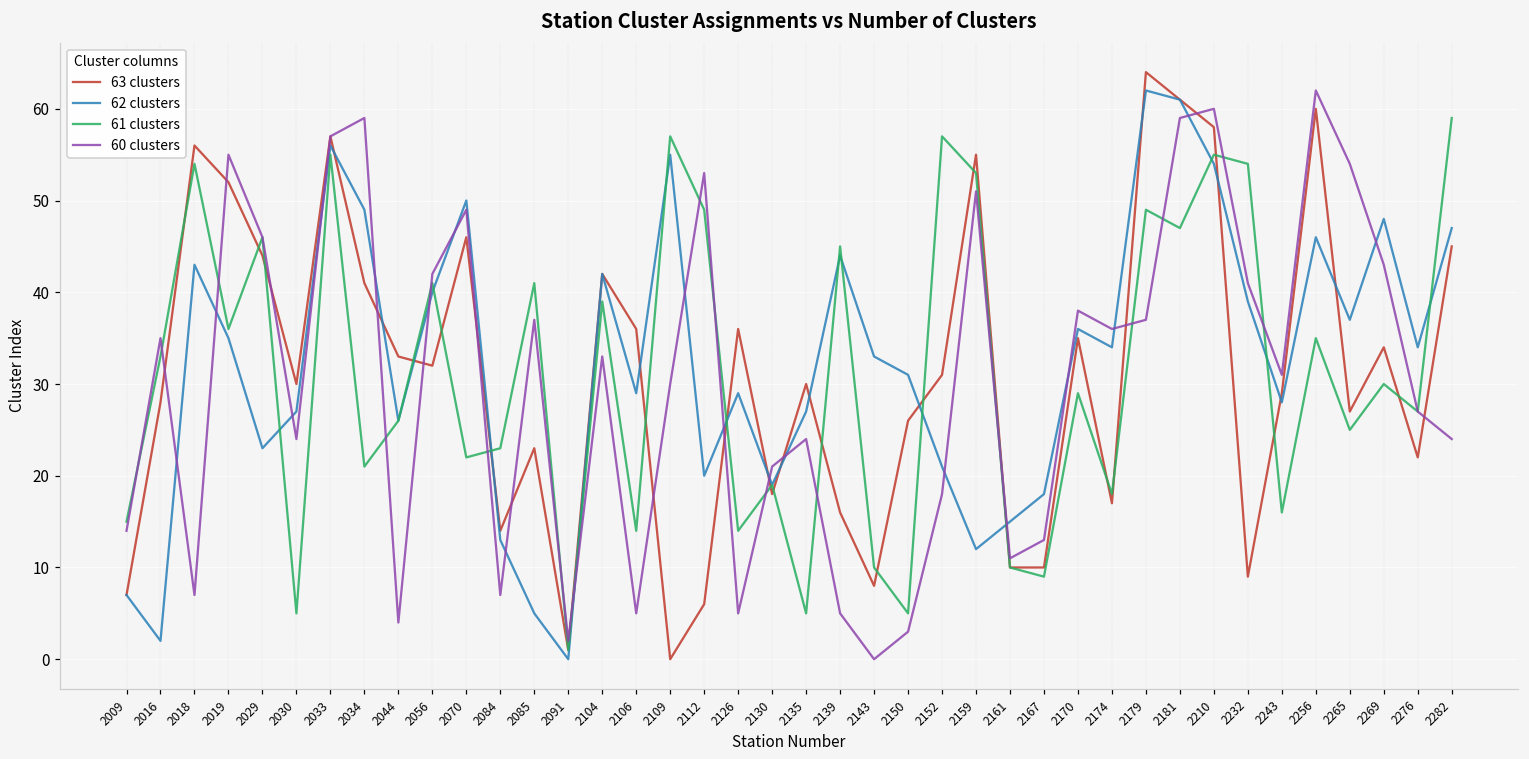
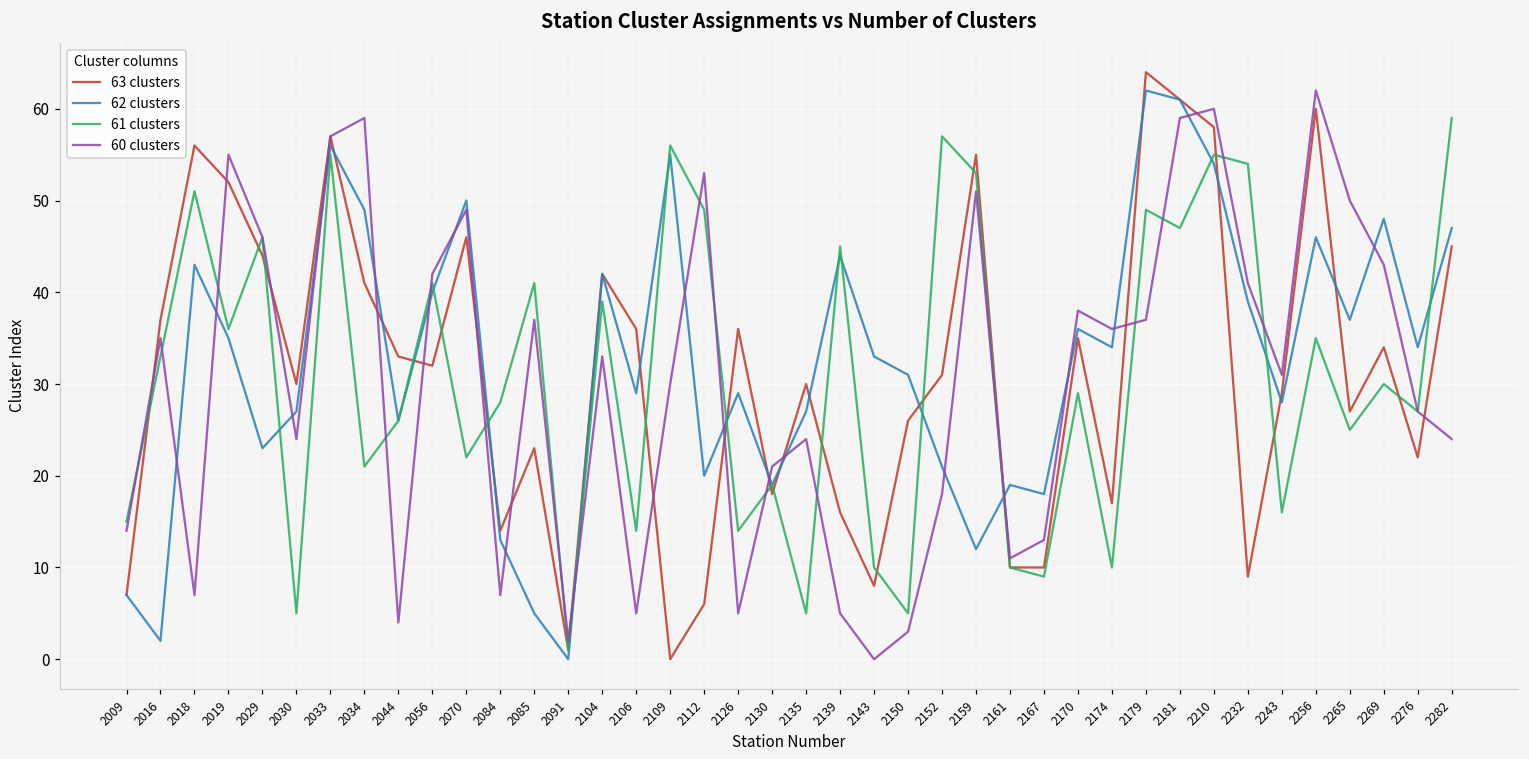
63 clusters, 2016: 28 -> 37
61 clusters, 2018: 54 -> 51
61 clusters, 2084: 23 -> 28
61 clusters, 2109: 57 -> 56
62 clusters, 2161: 15 -> 19
61 clusters, 2174: 18 -> 10
60 clusters, 2265: 54 -> 50
